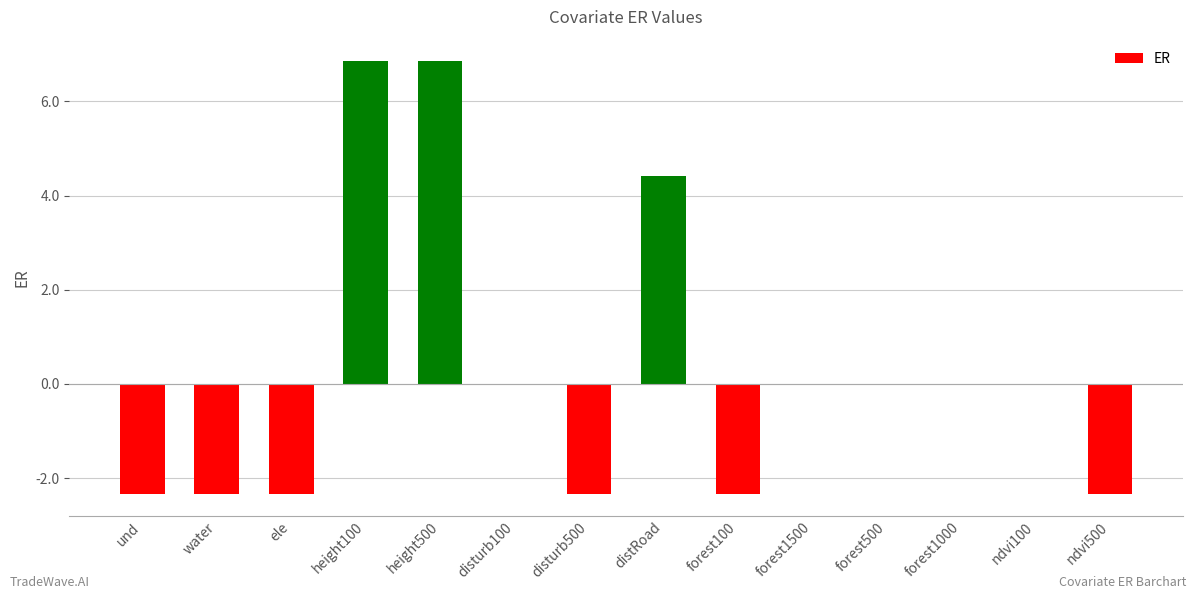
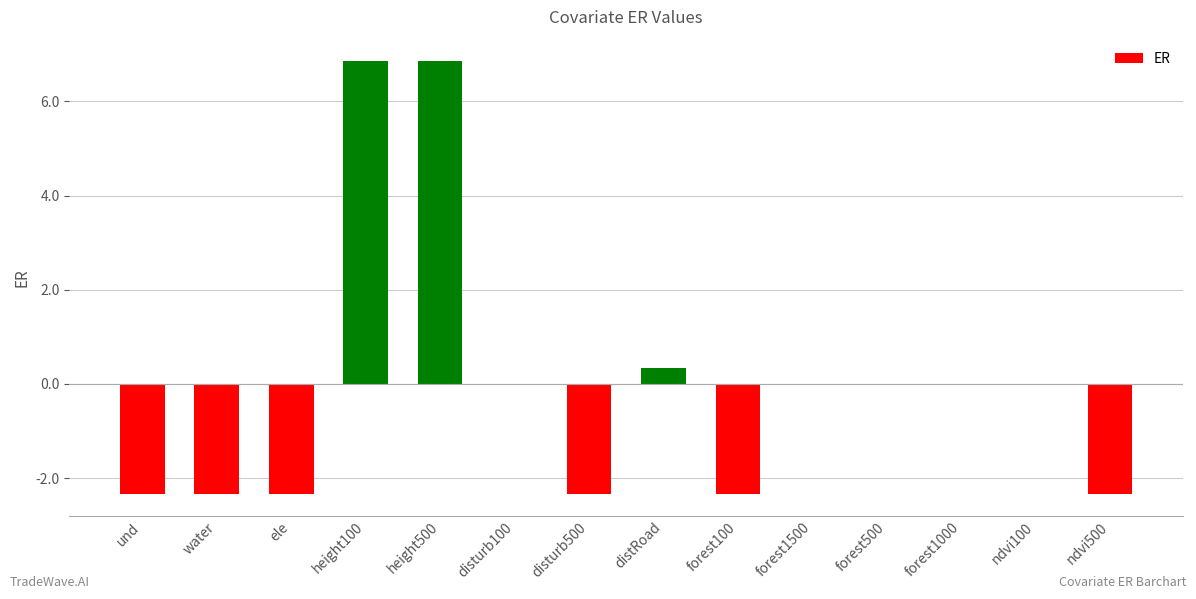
distRoad: 4.4 -> 0.3
